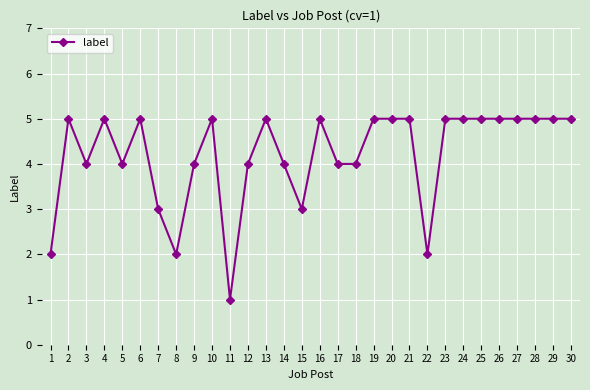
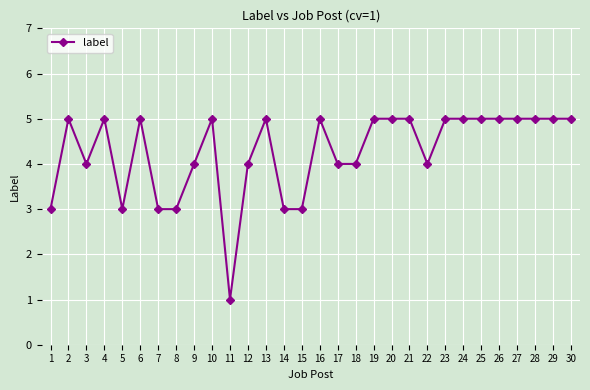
1: 2 -> 3
5: 4 -> 3
8: 2 -> 3
14: 4 -> 3
22: 2 -> 4
